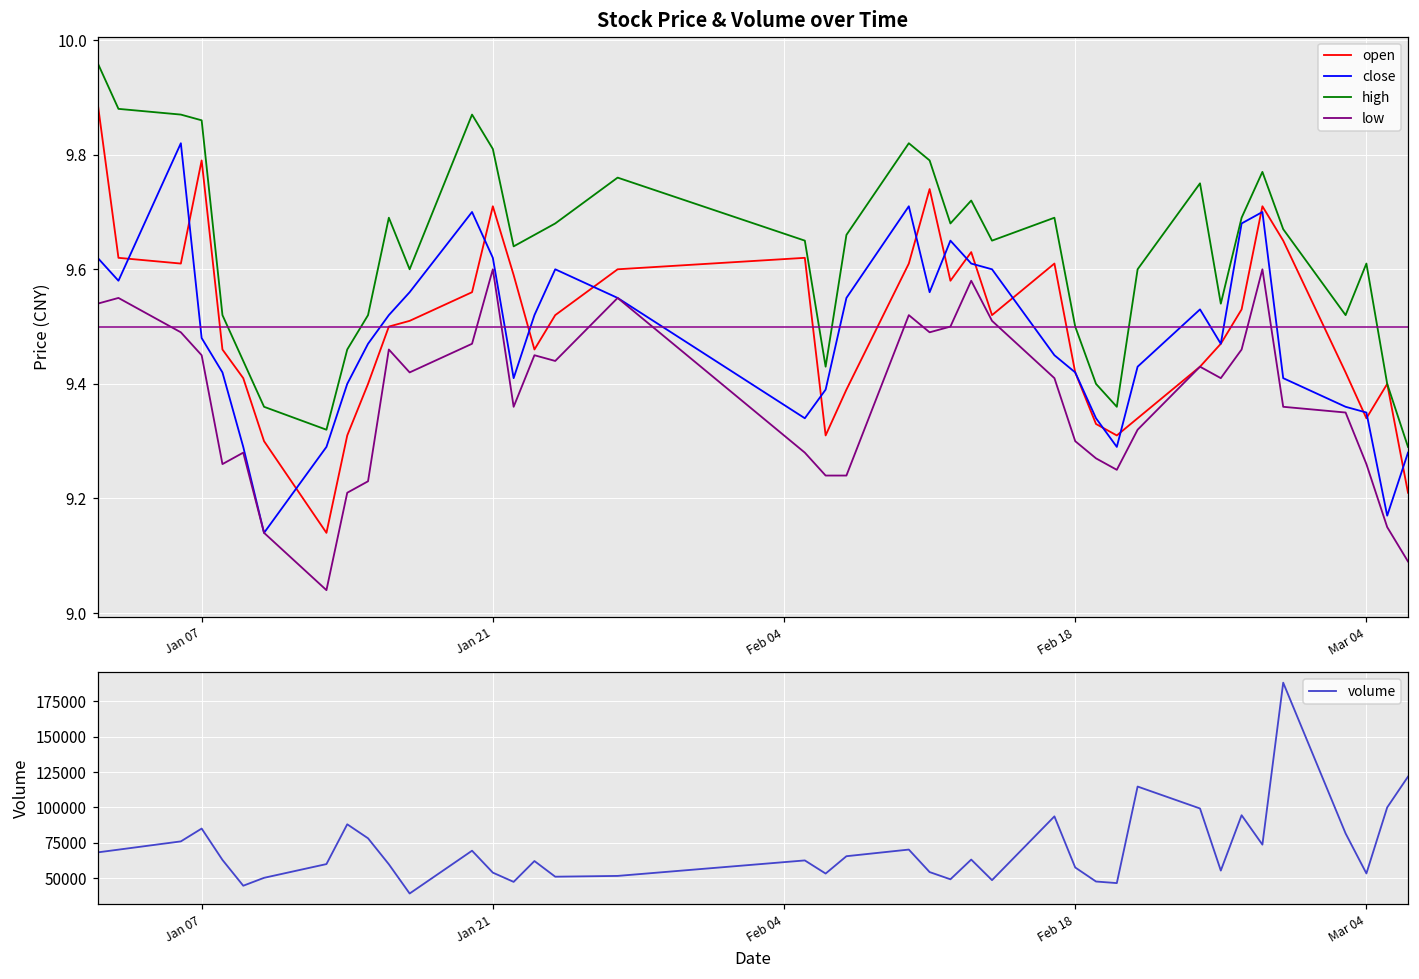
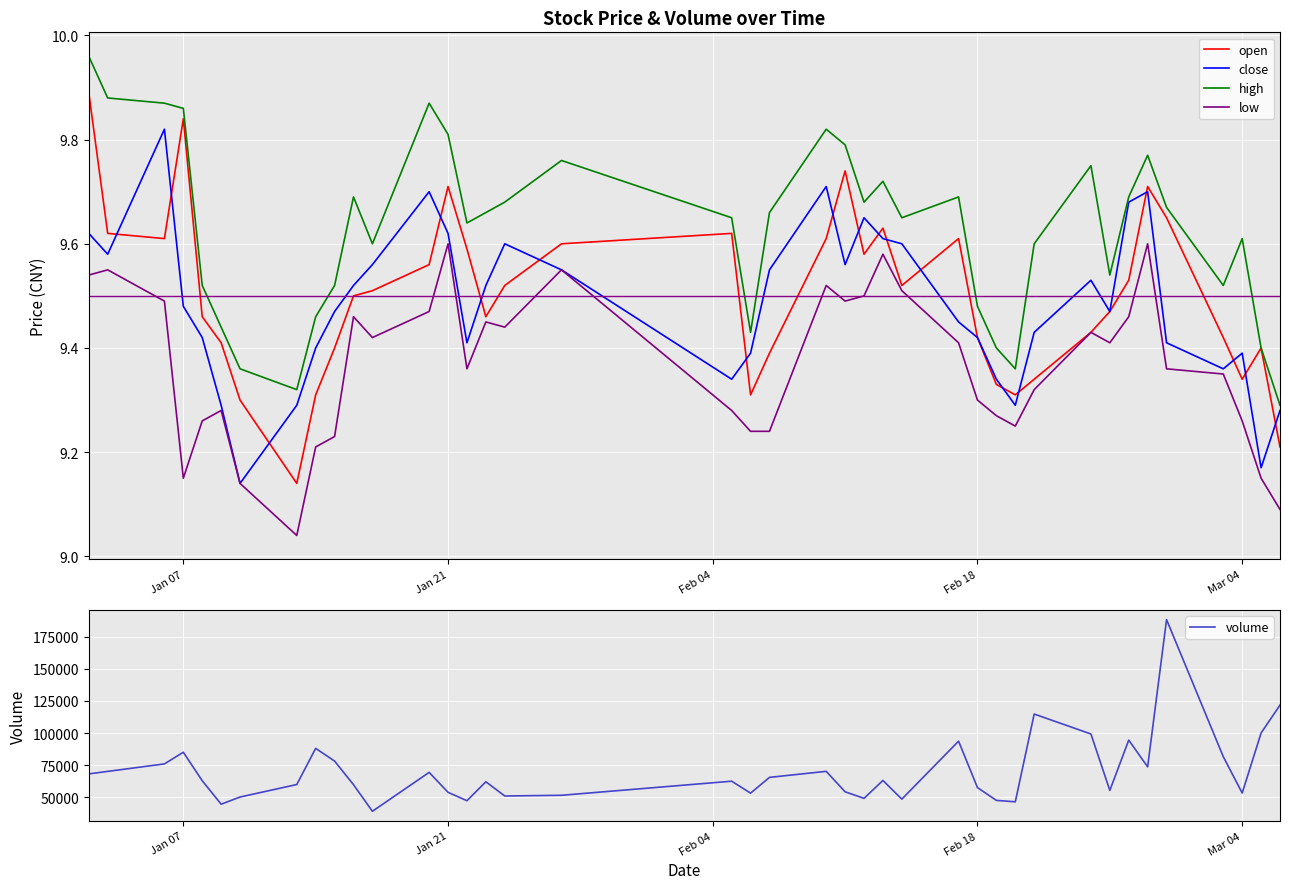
Stock Price & Volume over Time, open, Jan 07: 9.79 -> 9.84
Stock Price & Volume over Time, low, Jan 07: 9.45 -> 9.15
Stock Price & Volume over Time, high, Feb 18: 9.50 -> 9.48
Stock Price & Volume over Time, close, Mar 04: 9.35 -> 9.39
